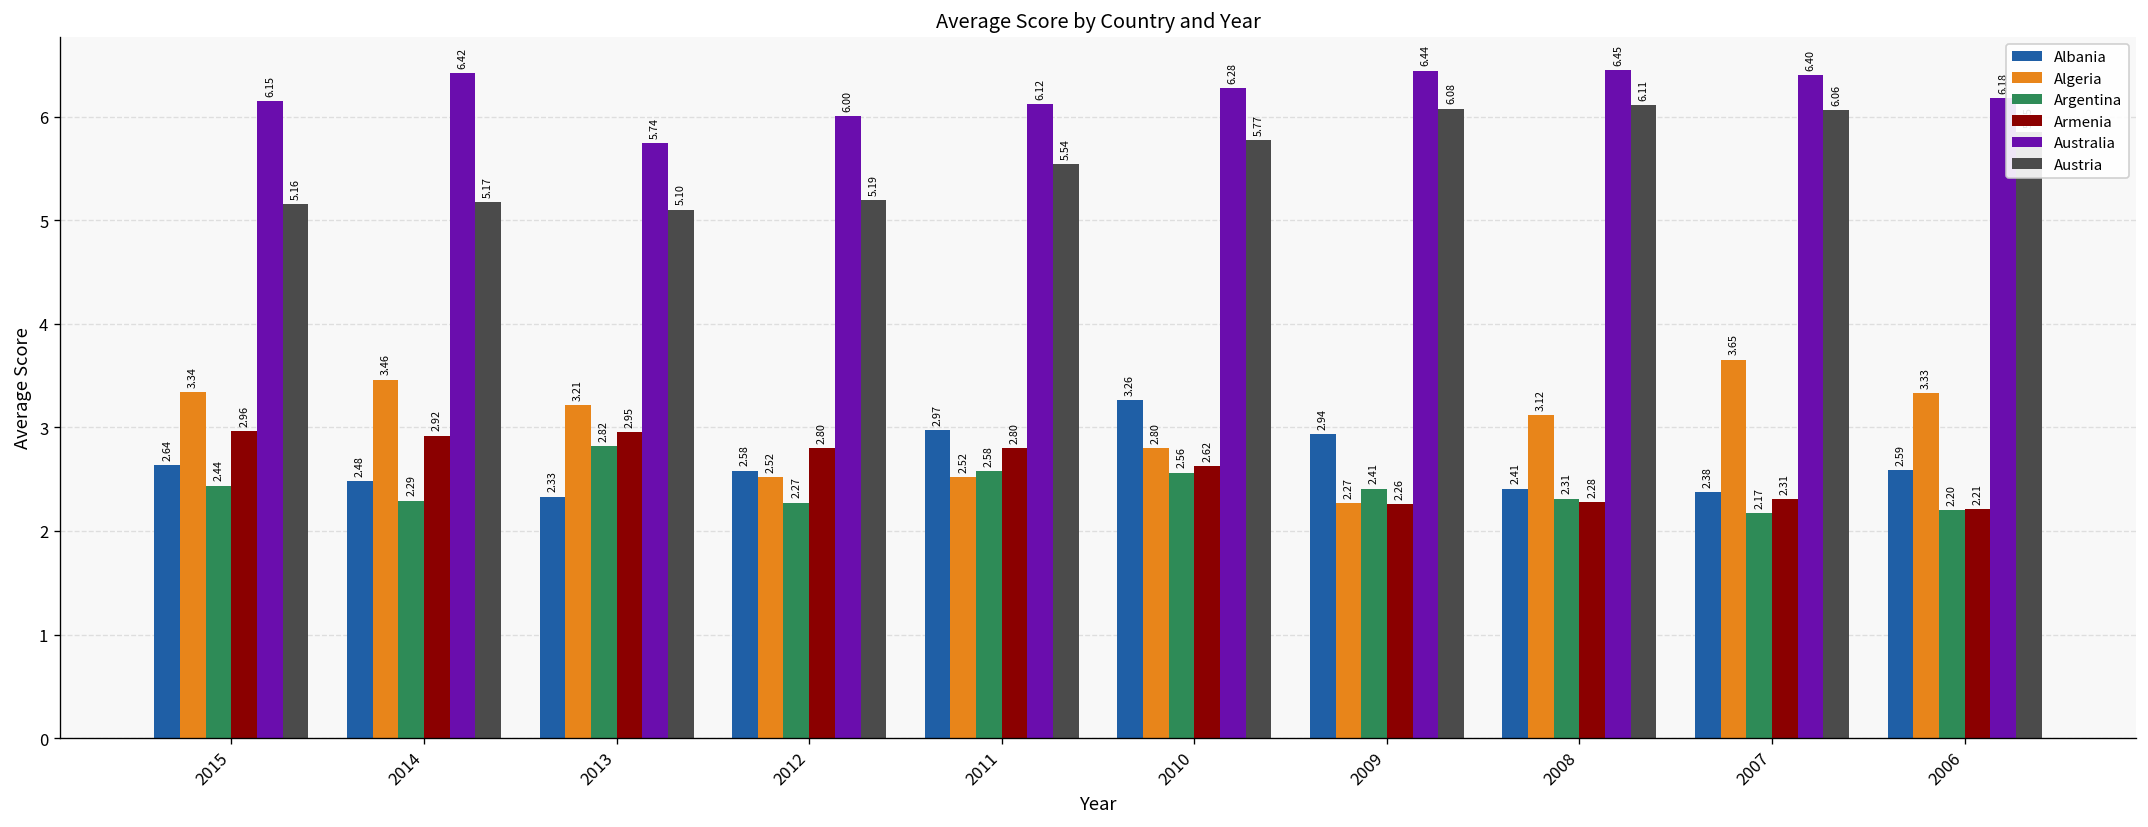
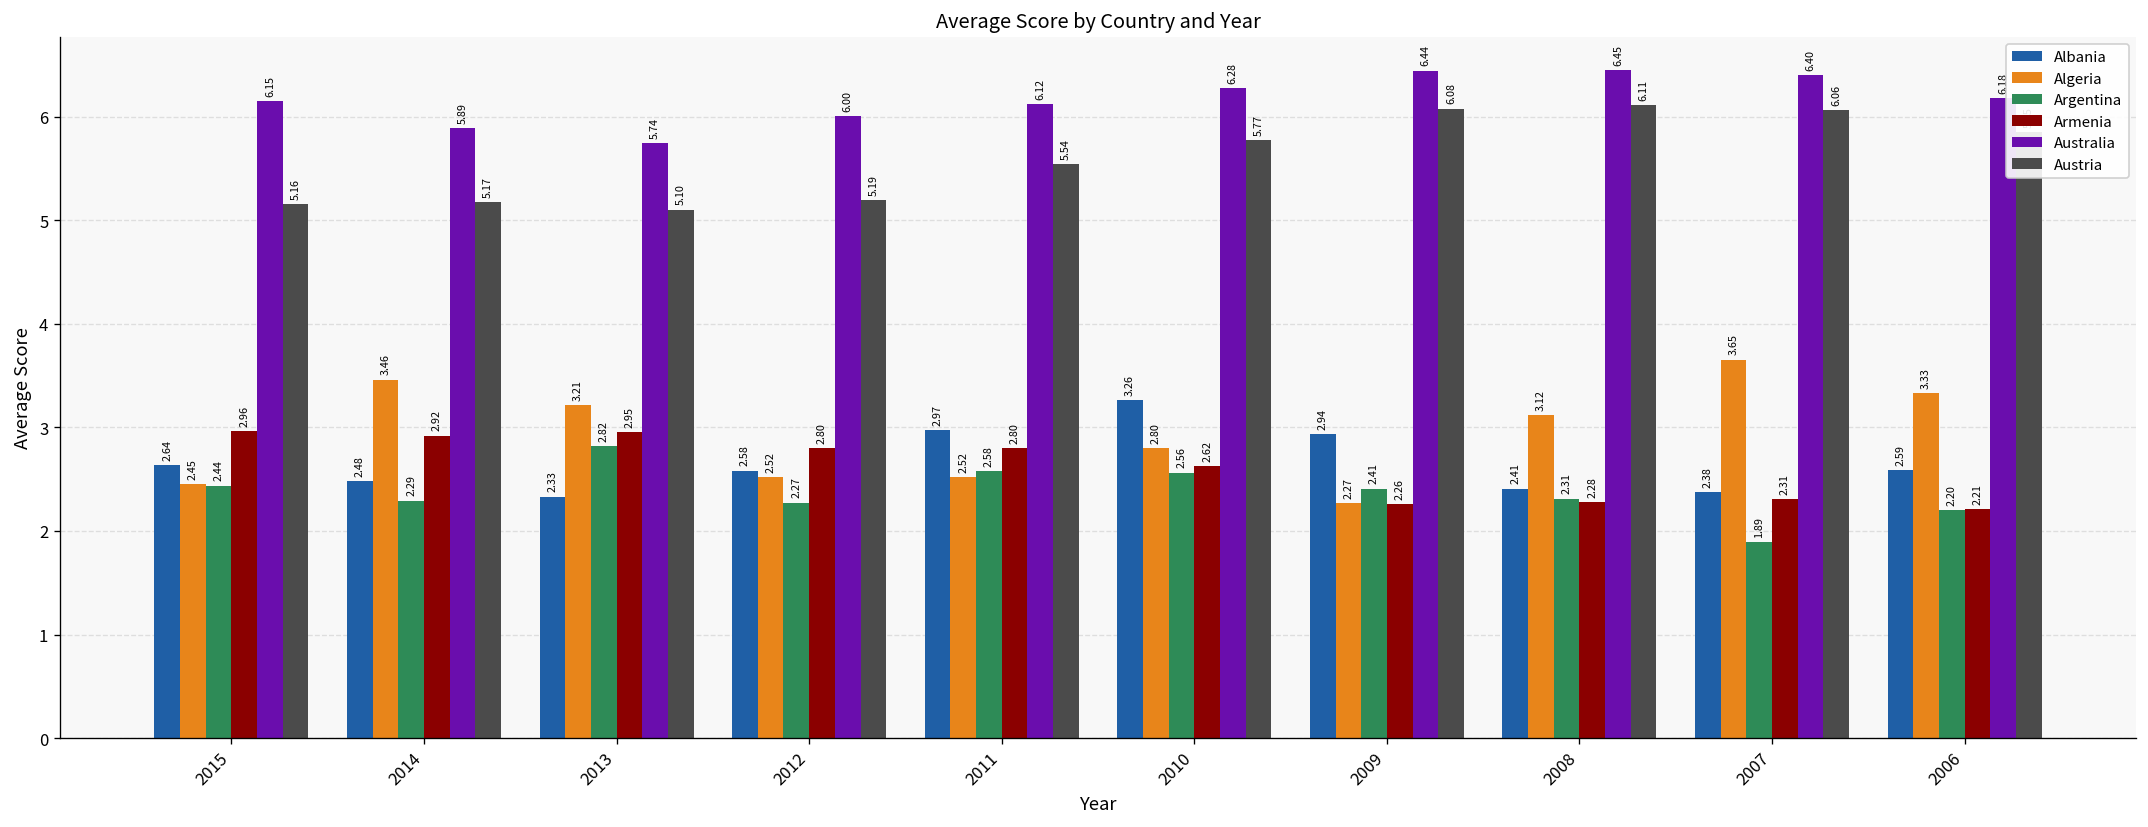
Algeria, 2015: 3.34 -> 2.45
Australia, 2014: 6.42 -> 5.89
Argentina, 2007: 2.17 -> 1.89
